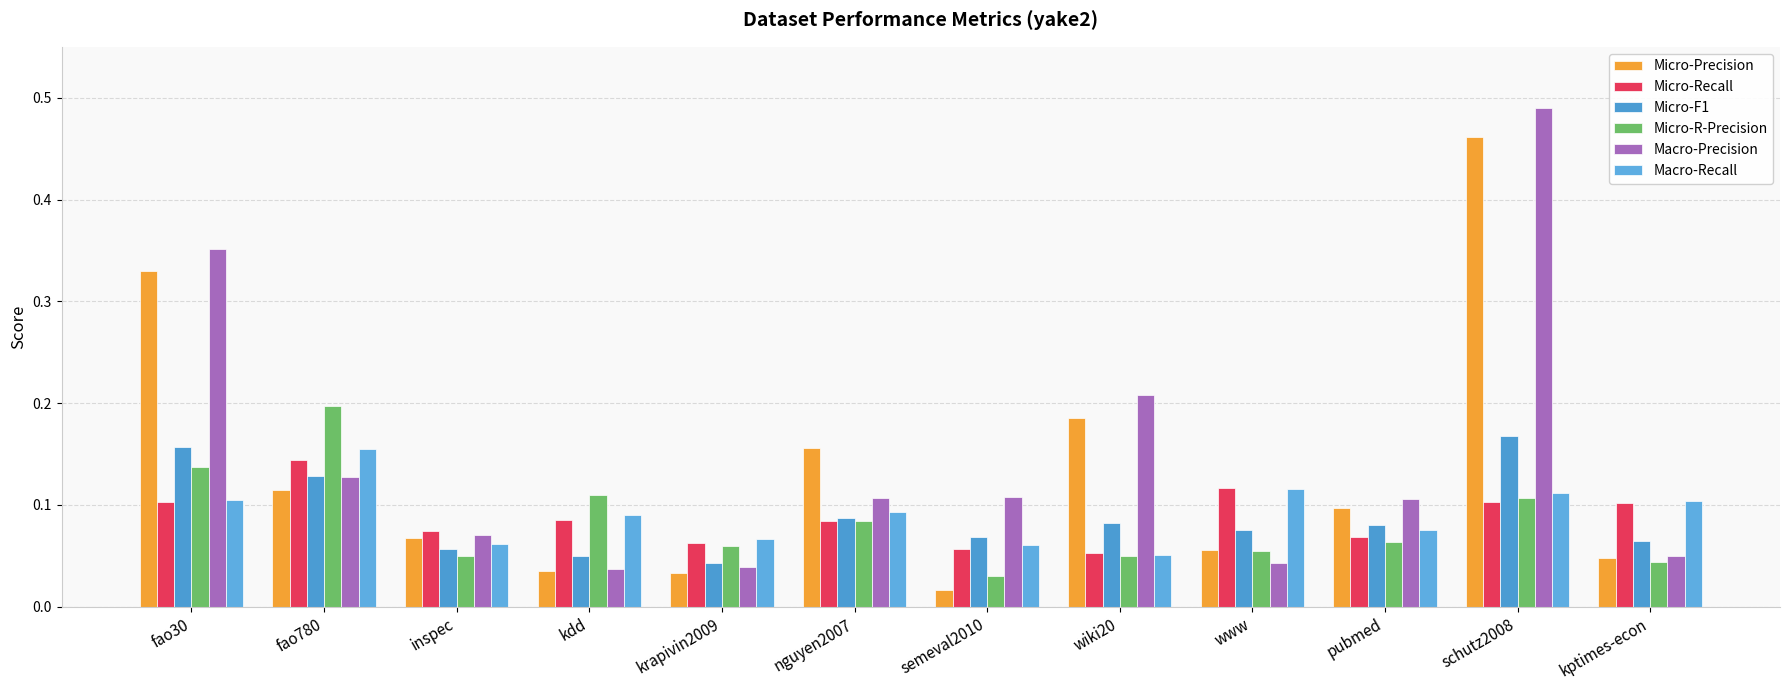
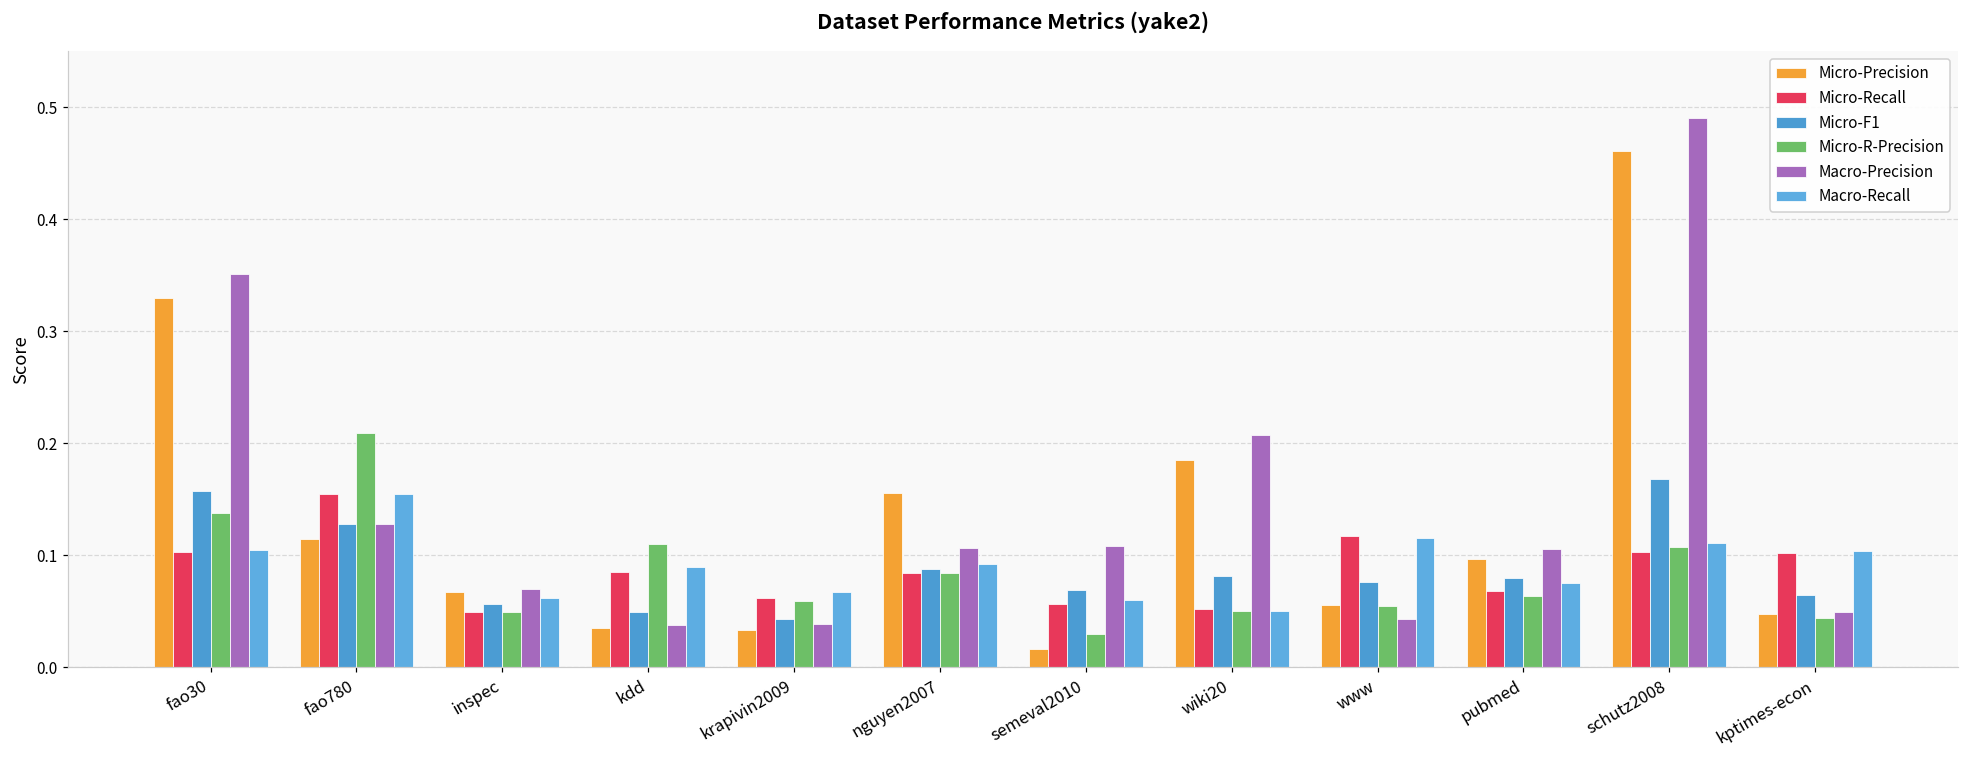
Micro-Recall, fao780: 0.145 -> 0.155
Micro-R-Precision, fao780: 0.197 -> 0.209
Micro-Recall, inspec: 0.075 -> 0.049
